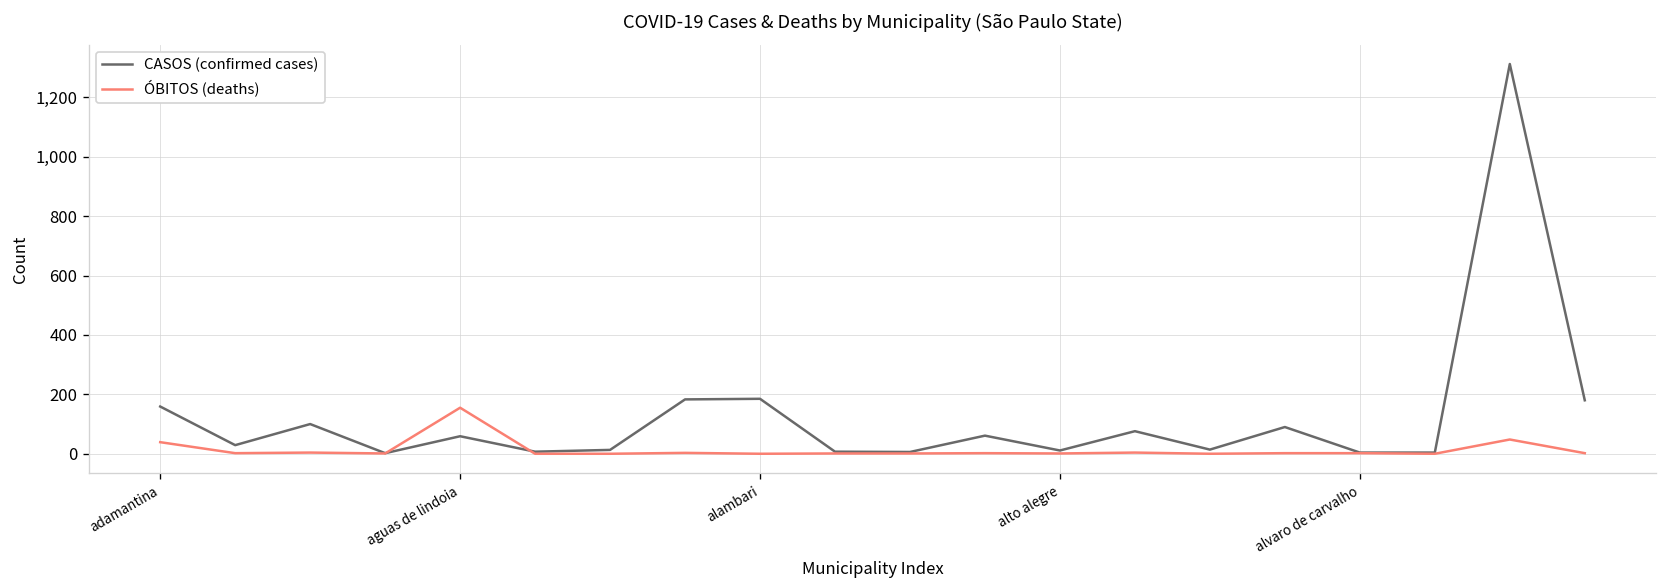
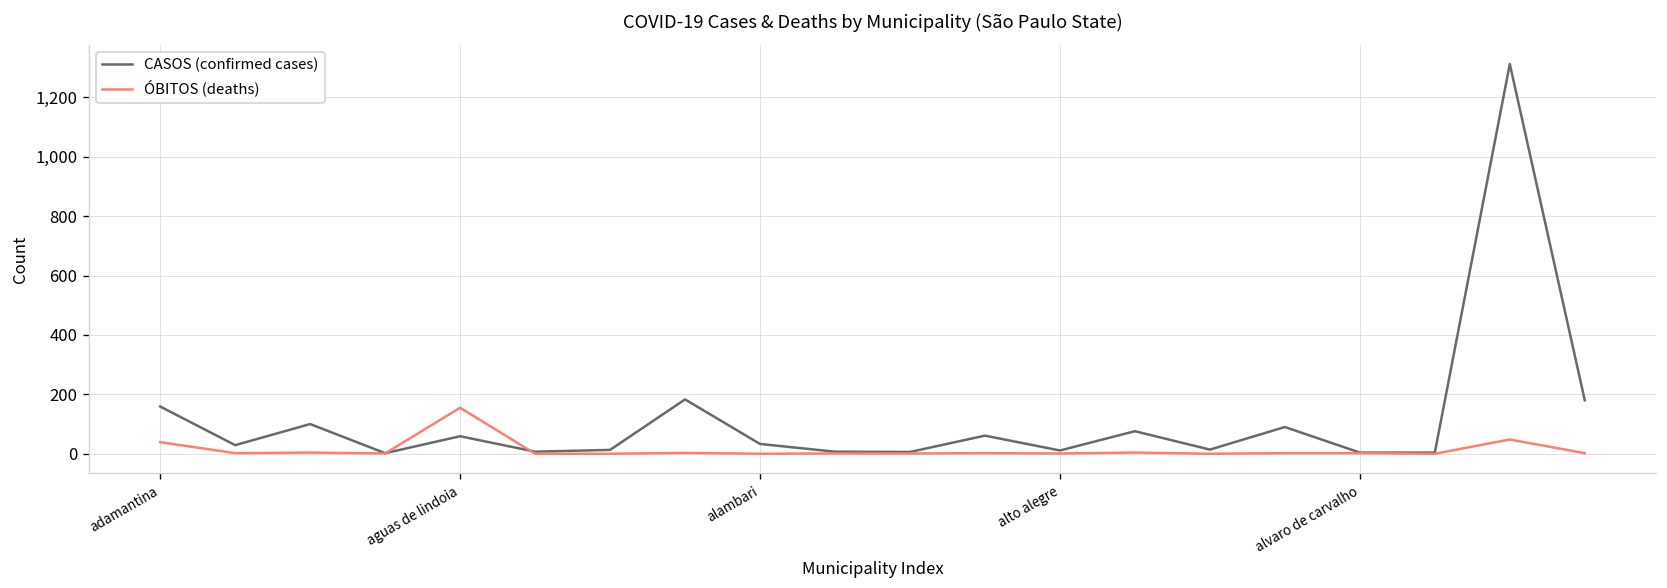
CASOS (confirmed cases), alambari: 190 -> 30
